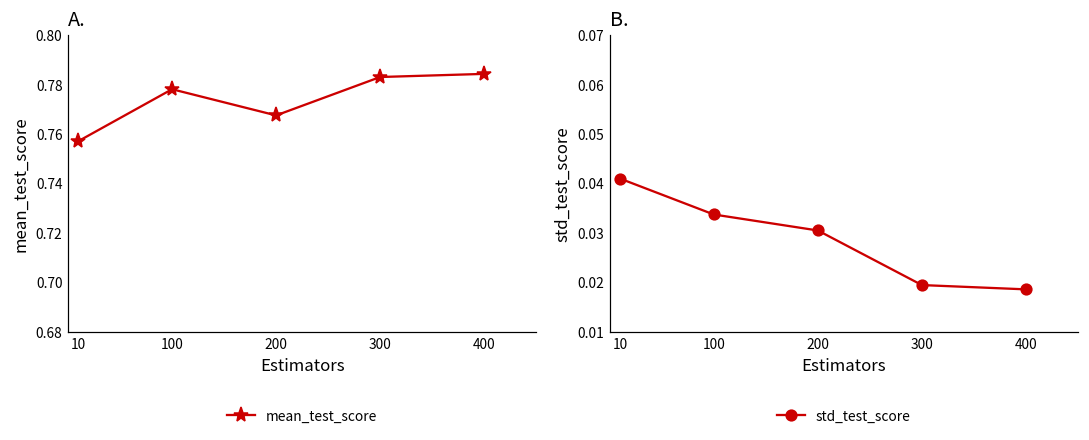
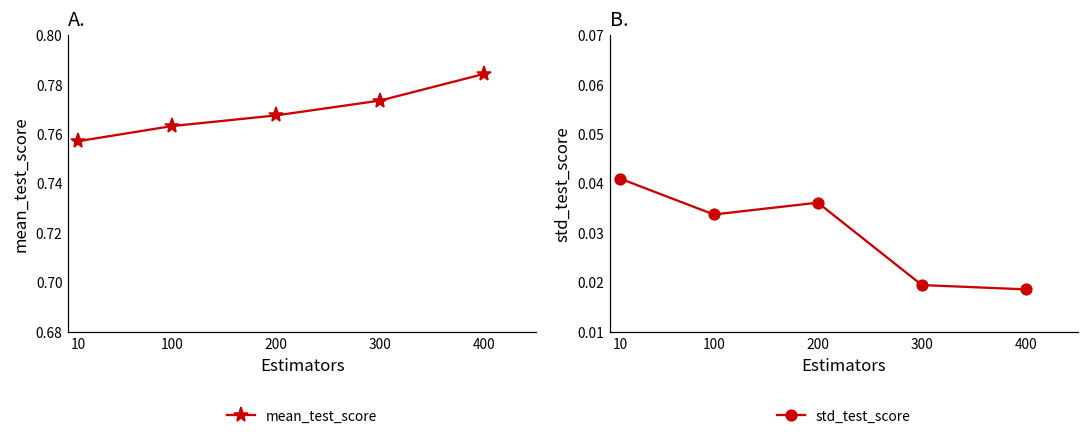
A., 100: 0.778 -> 0.763
A., 300: 0.783 -> 0.773
B., 200: 0.030 -> 0.036
